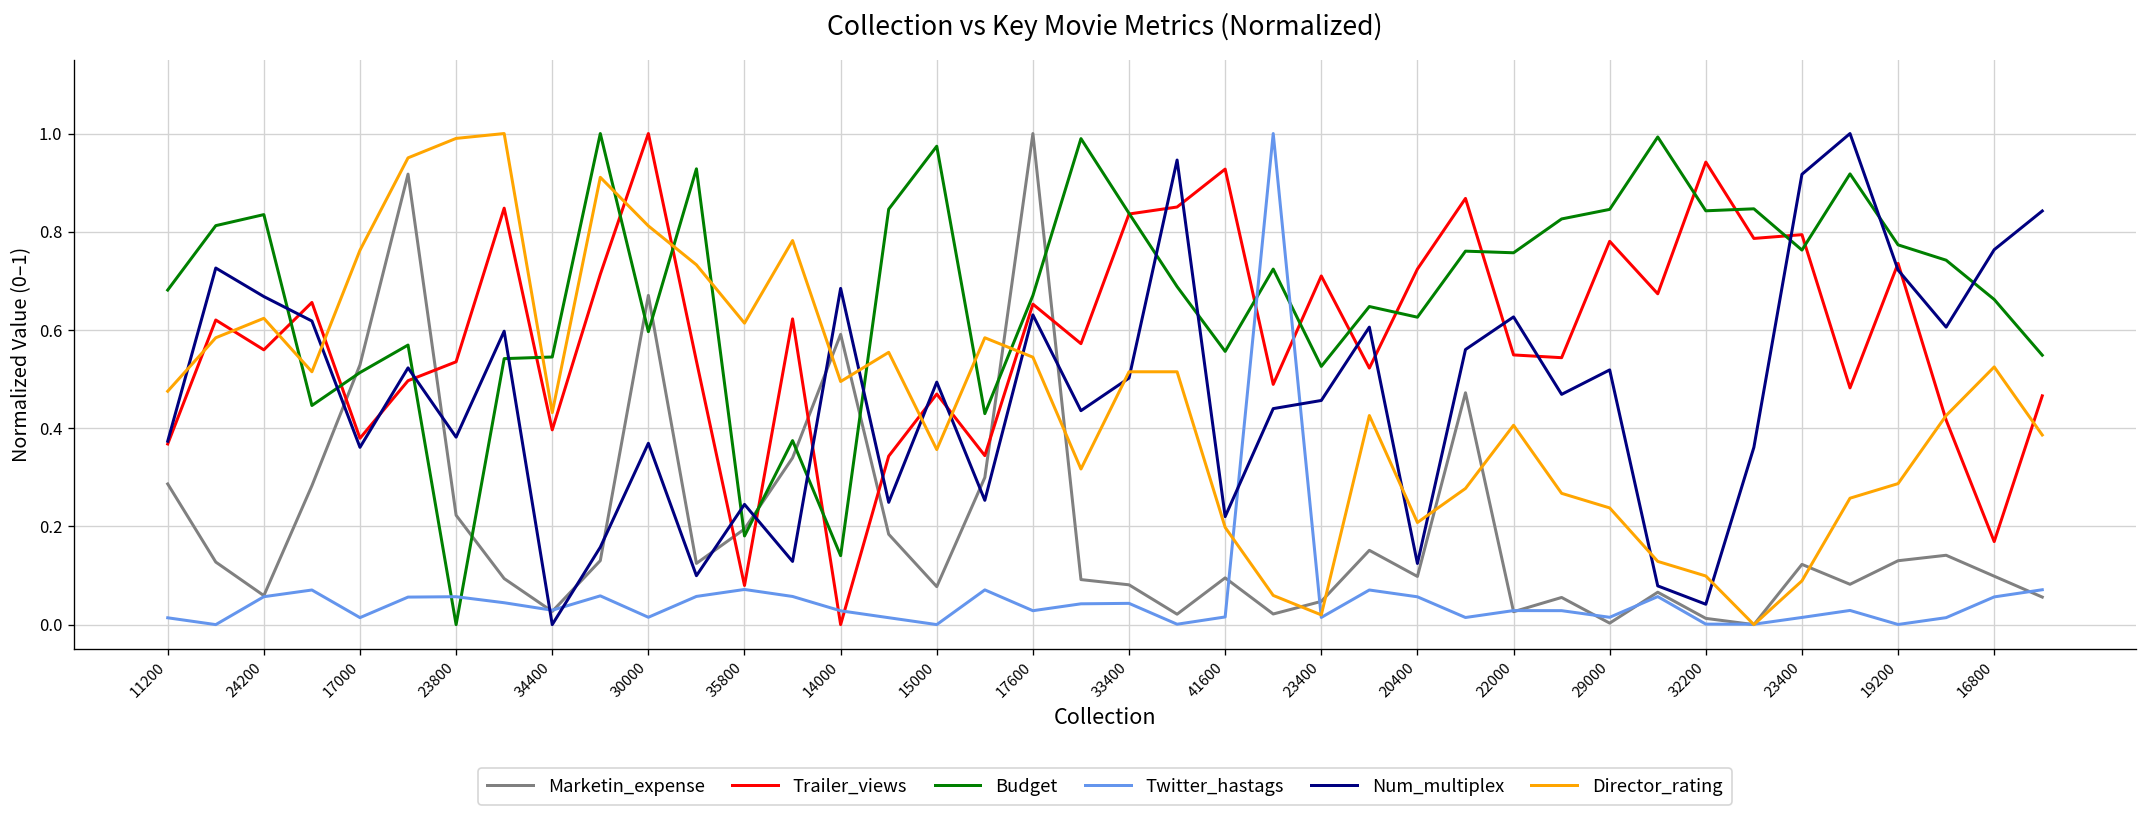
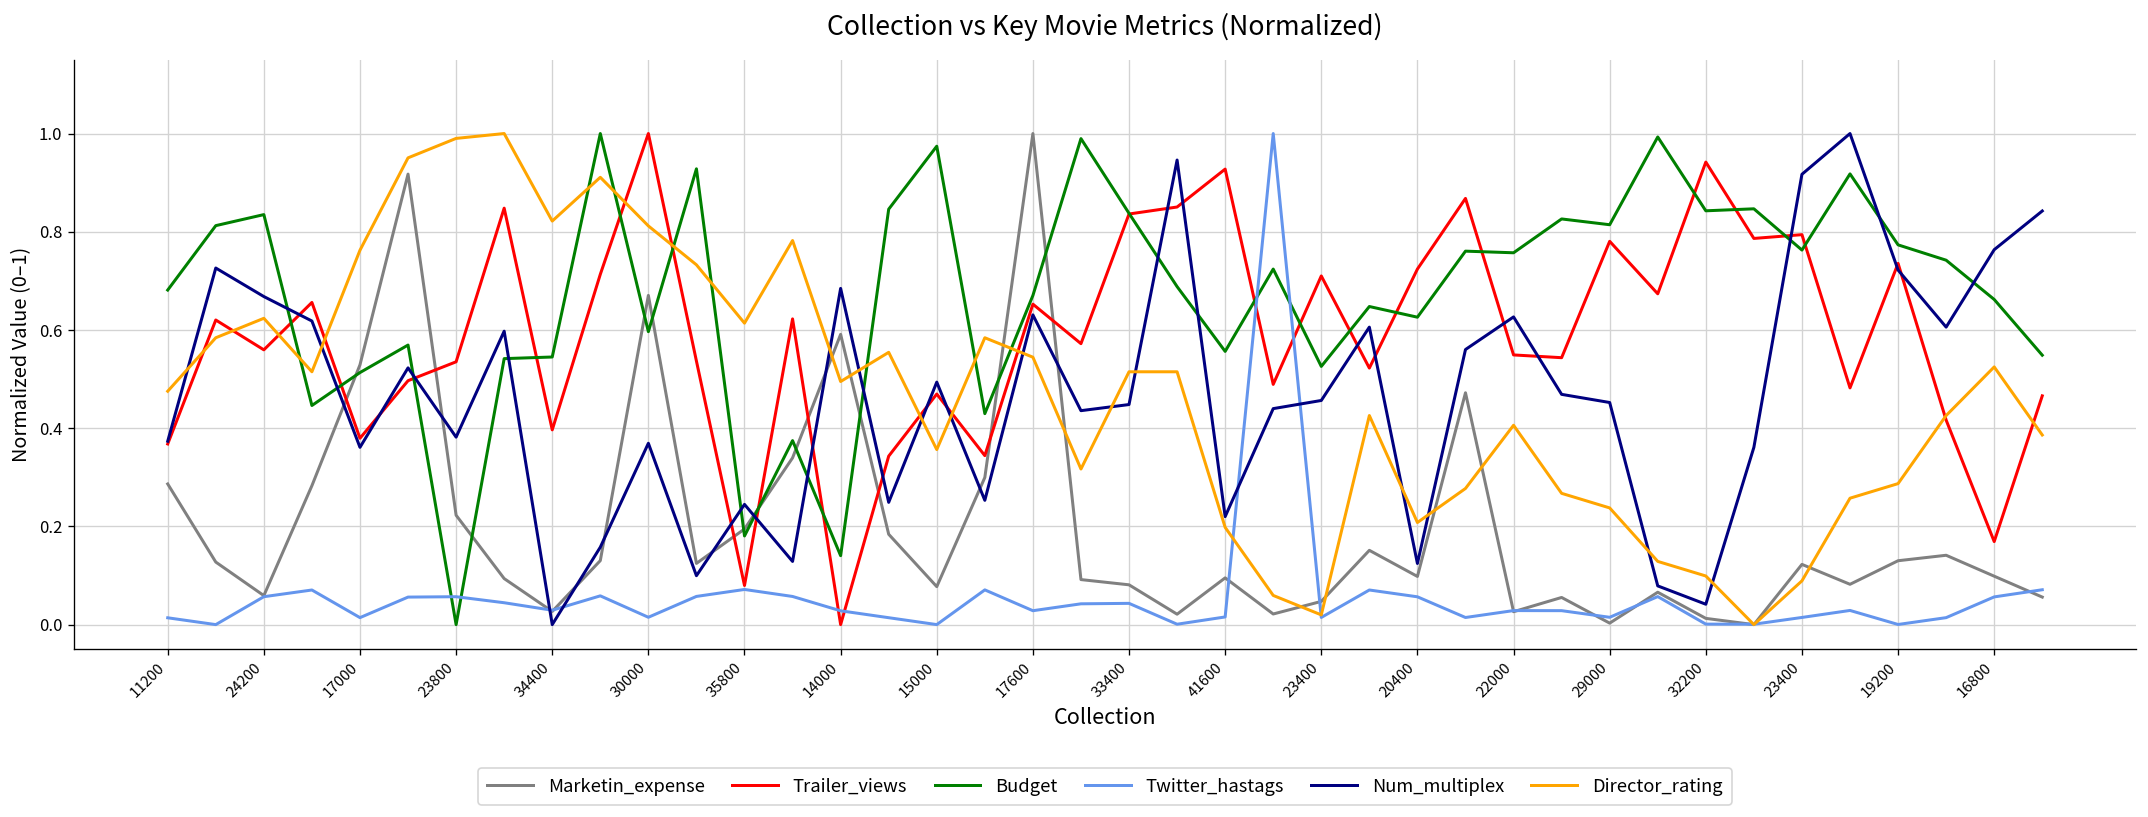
Director_rating, 34400: 0.43 -> 0.82
Num_multiplex, 33400: 0.50 -> 0.45
Budget, 29000: 0.85 -> 0.81
Num_multiplex, 29000: 0.52 -> 0.45
